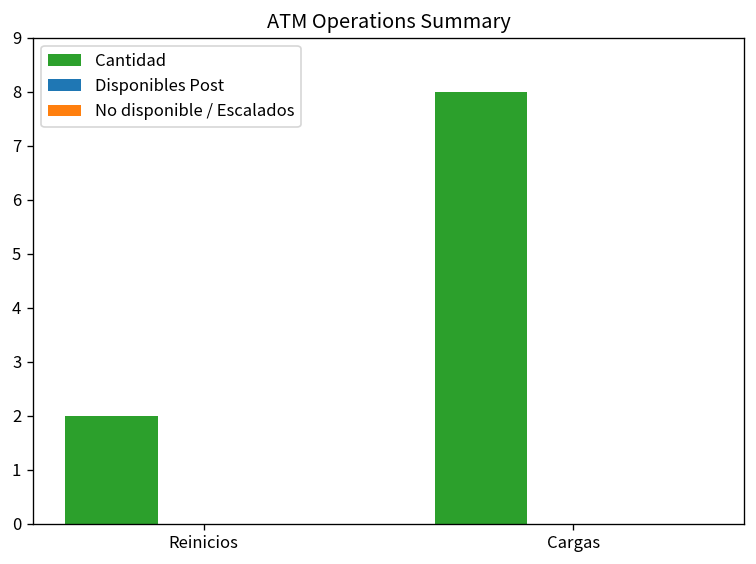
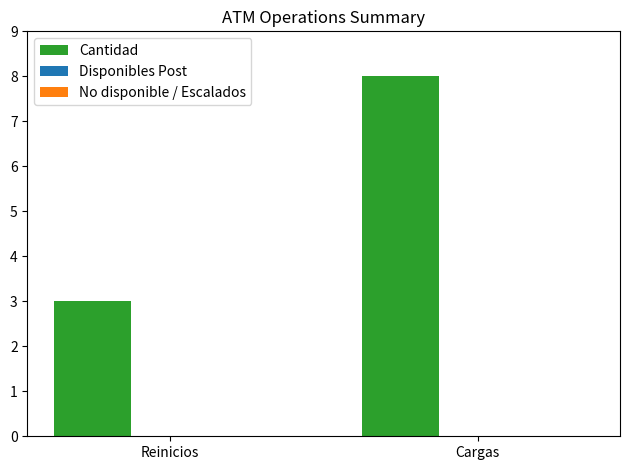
Cantidad, Reinicios: 2 -> 3
